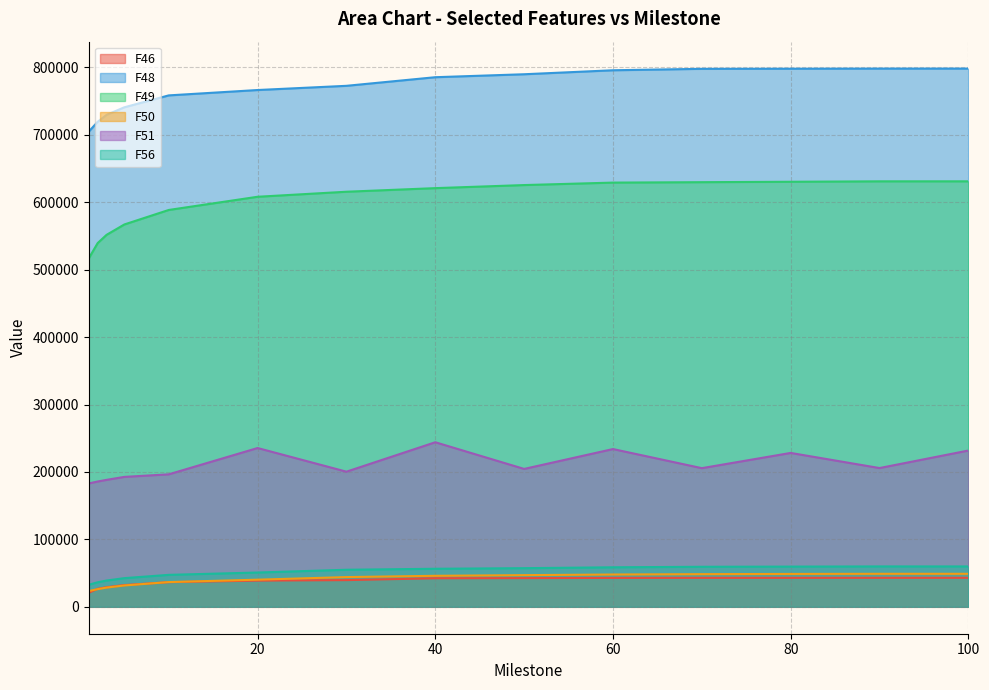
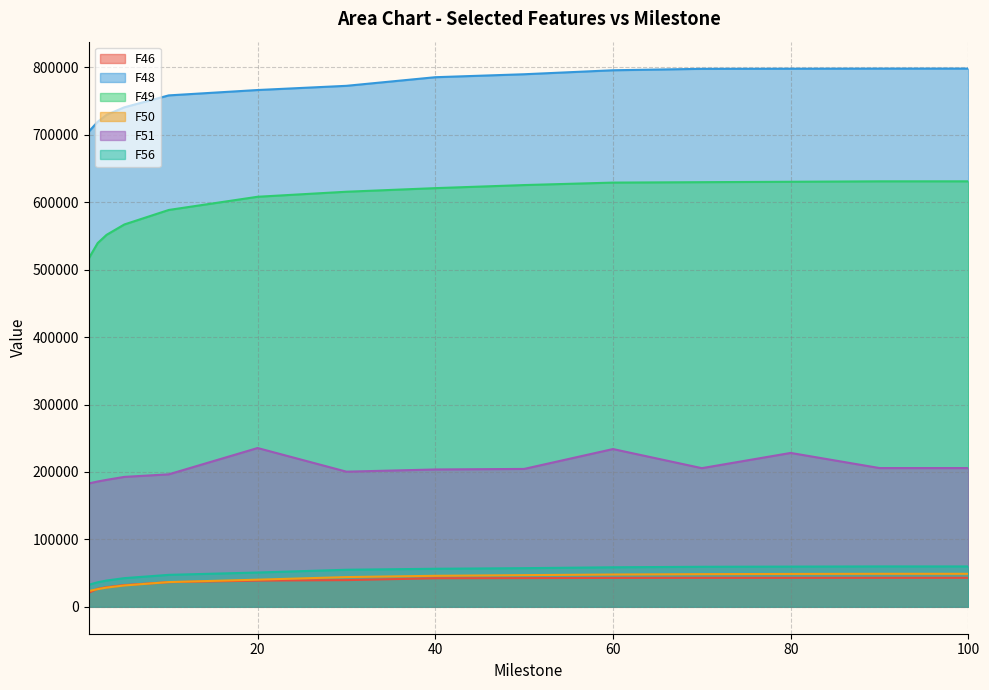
F51, 40: 240000 -> 200000
F51, 100: 230000 -> 210000
